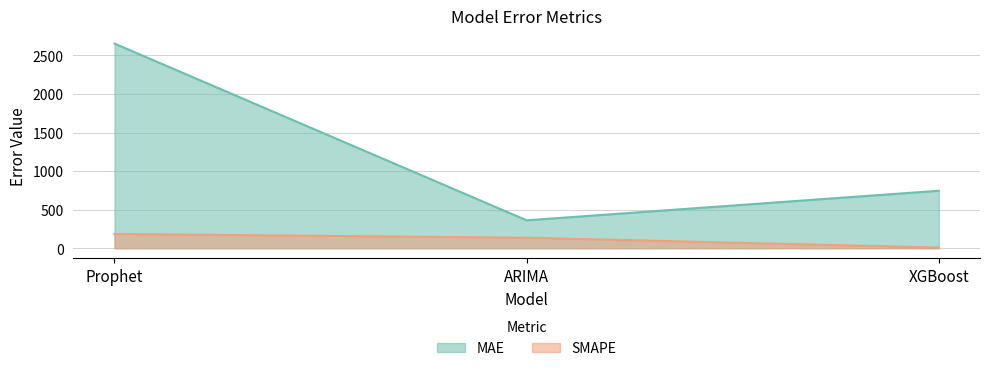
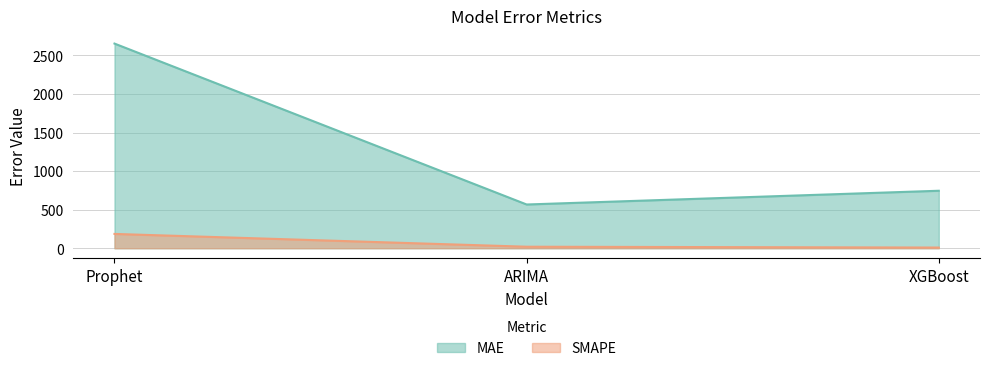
MAE, ARIMA: 400 -> 600
SMAPE, ARIMA: 100 -> 0
